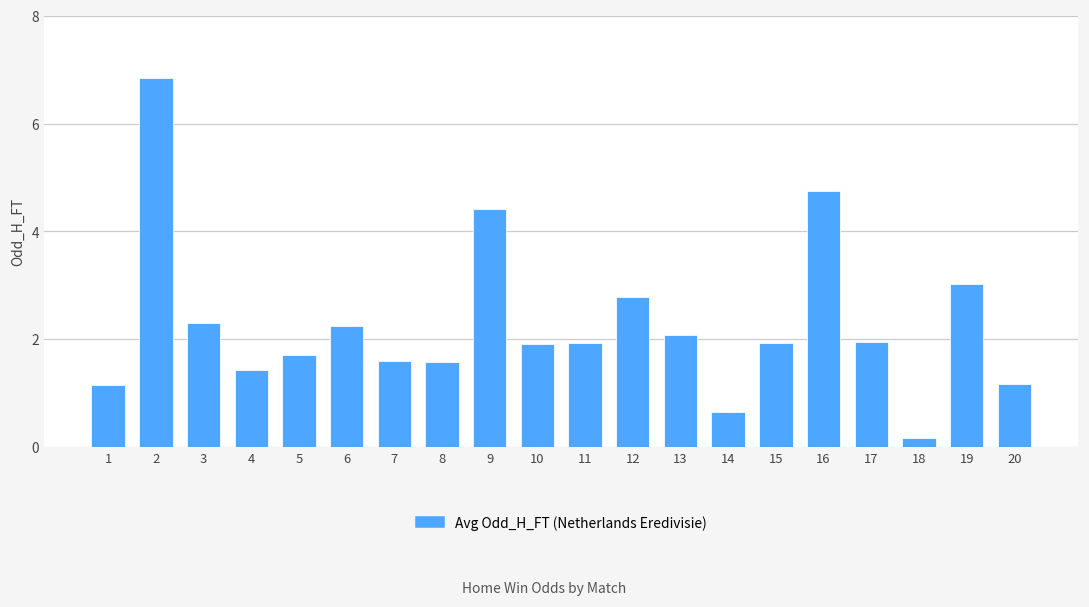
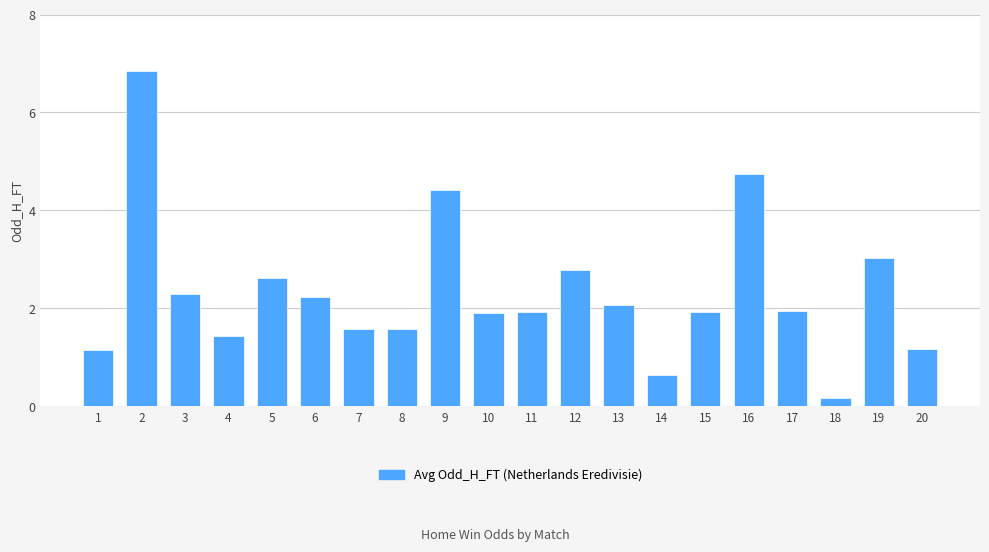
5: 1.7 -> 2.6
